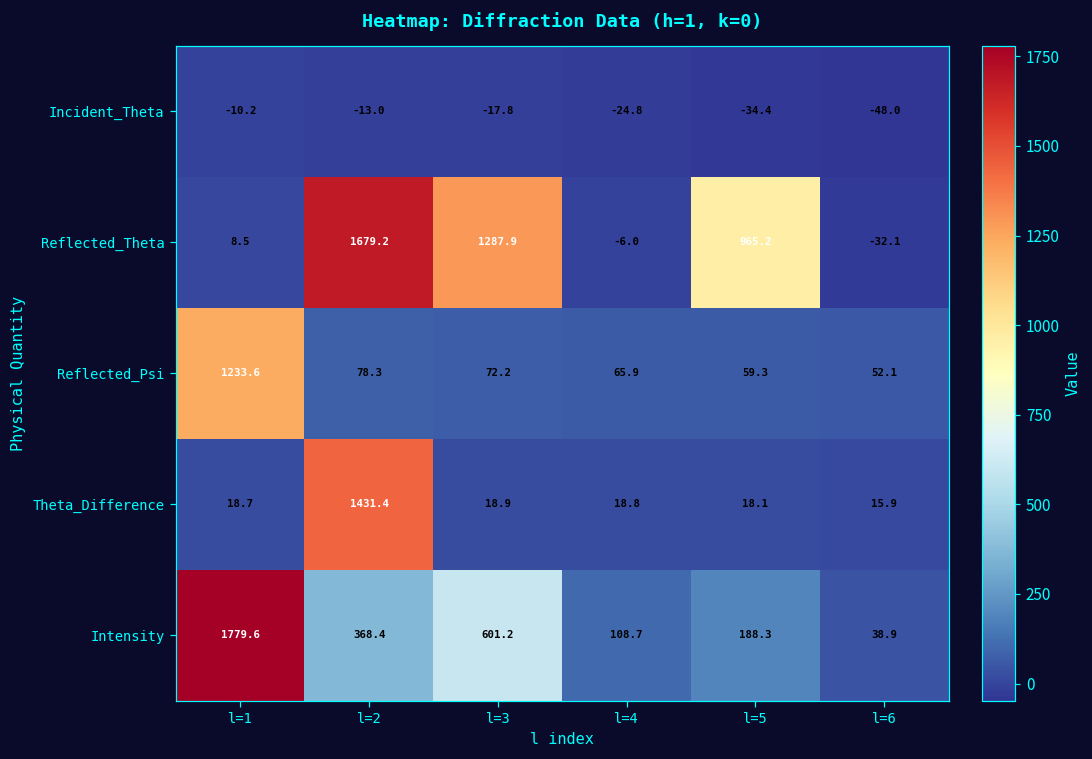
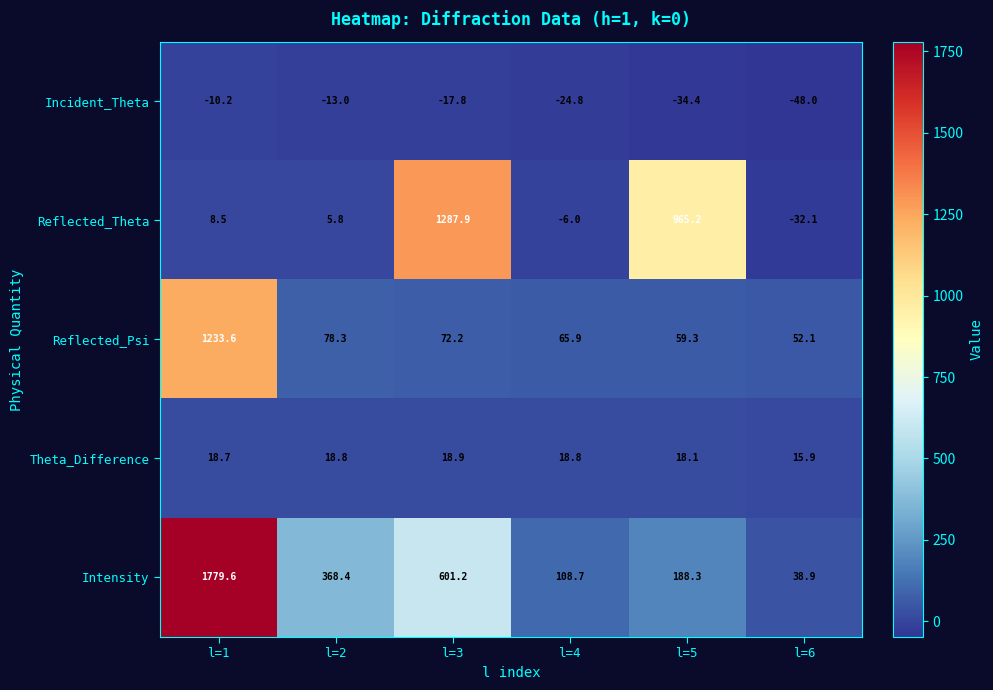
Reflected_Theta, l=2: 1679.2 -> 5.8
Theta_Difference, l=2: 1431.4 -> 18.8
